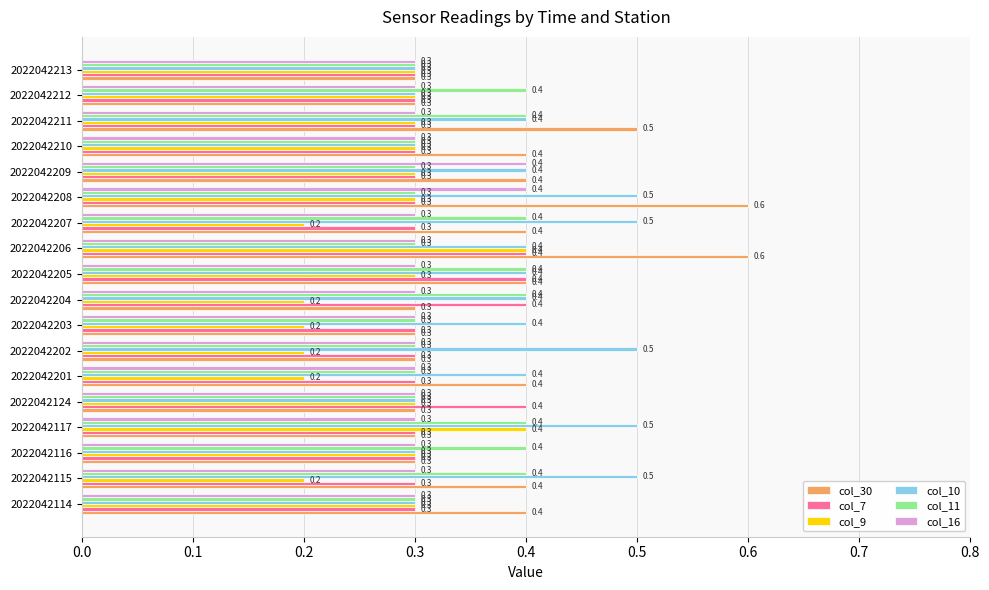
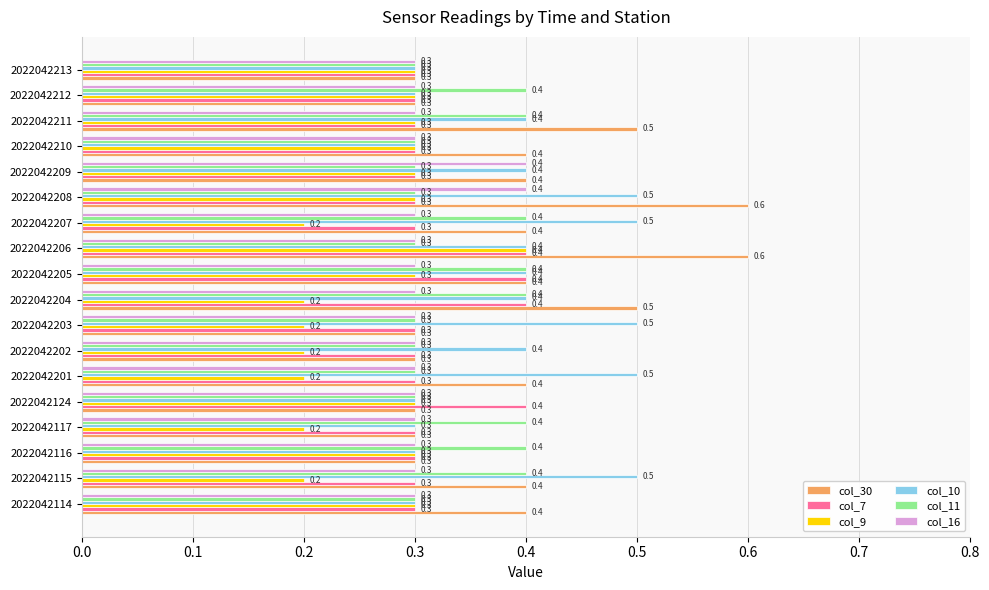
col_30, 2022042204: 0.3 -> 0.5
col_10, 2022042203: 0.4 -> 0.5
col_10, 2022042202: 0.5 -> 0.4
col_10, 2022042201: 0.4 -> 0.5
col_10, 2022042117: 0.5 -> 0.3
col_9, 2022042117: 0.4 -> 0.2
